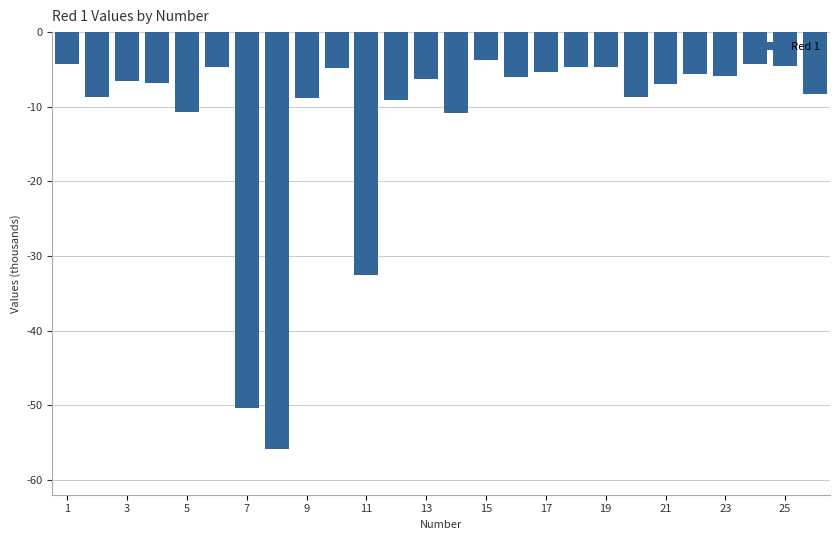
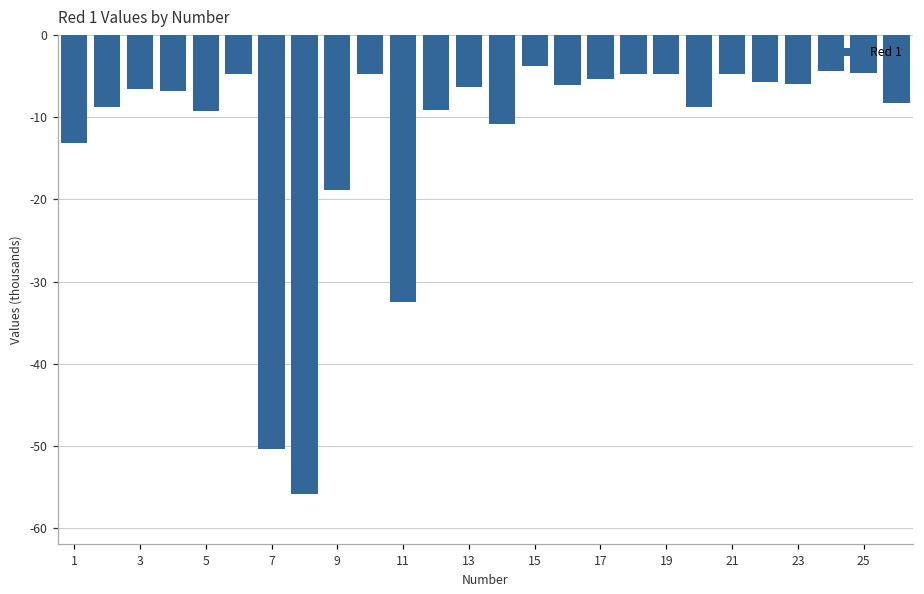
1: -4 -> -13
5: -11 -> -9
9: -9 -> -19
21: -7 -> -5
